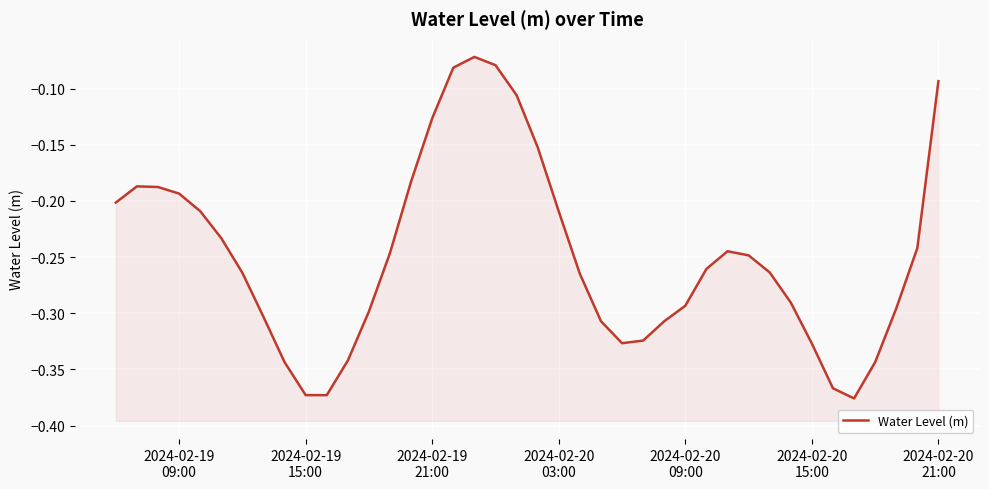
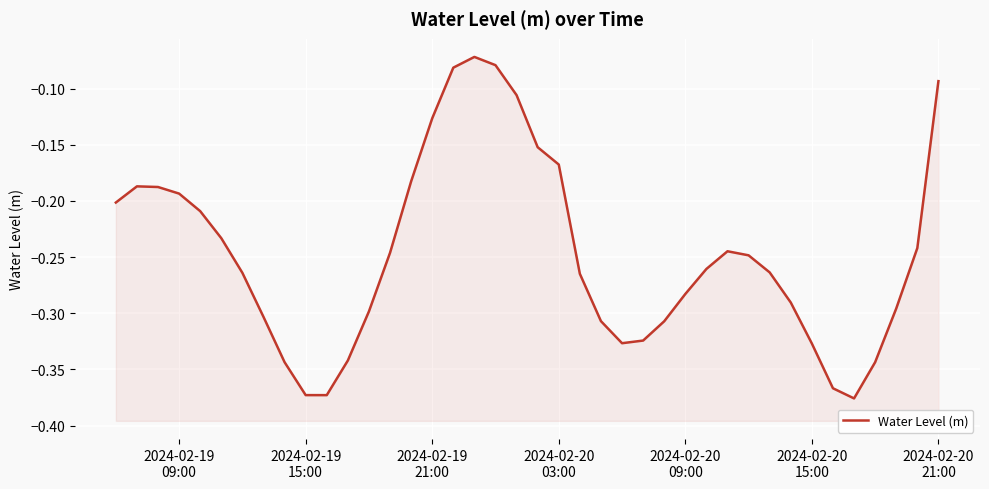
2024-02-20 03:00: -0.209 -> -0.168
2024-02-20 09:00: -0.293 -> -0.283
